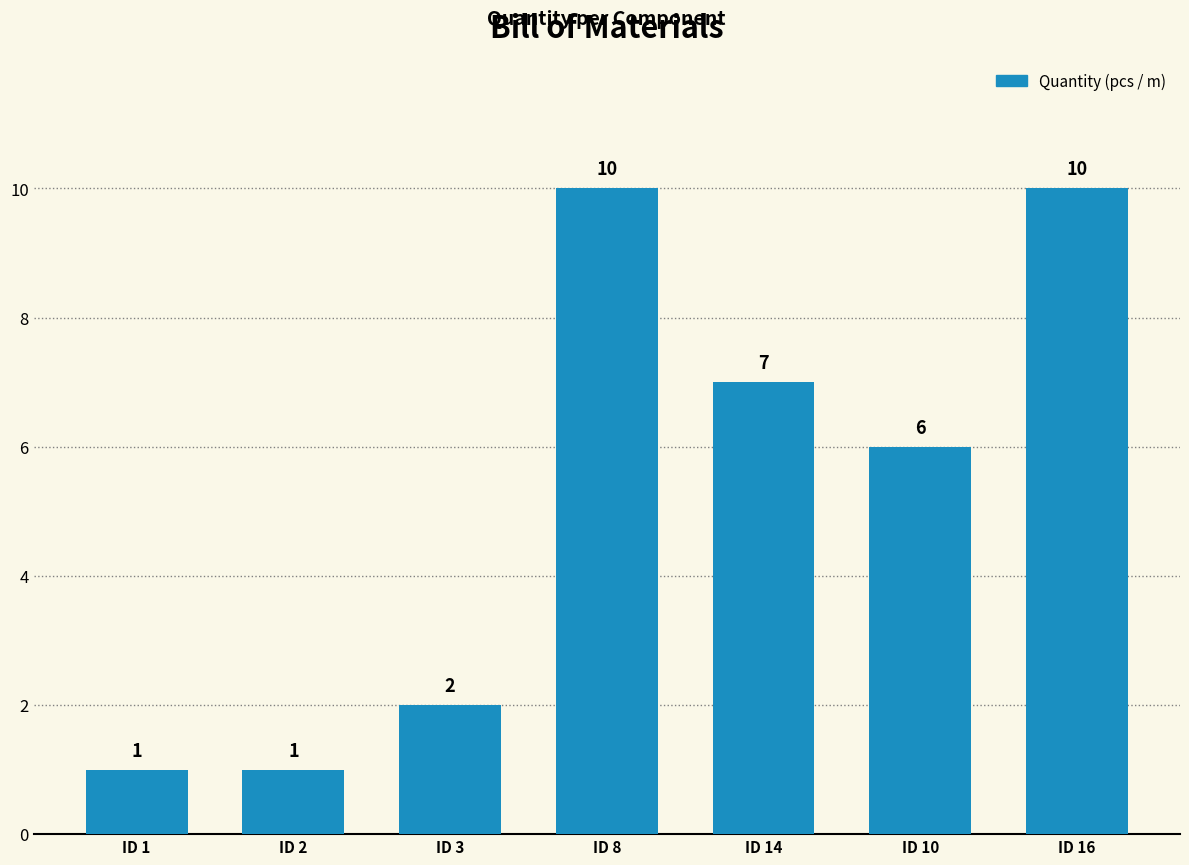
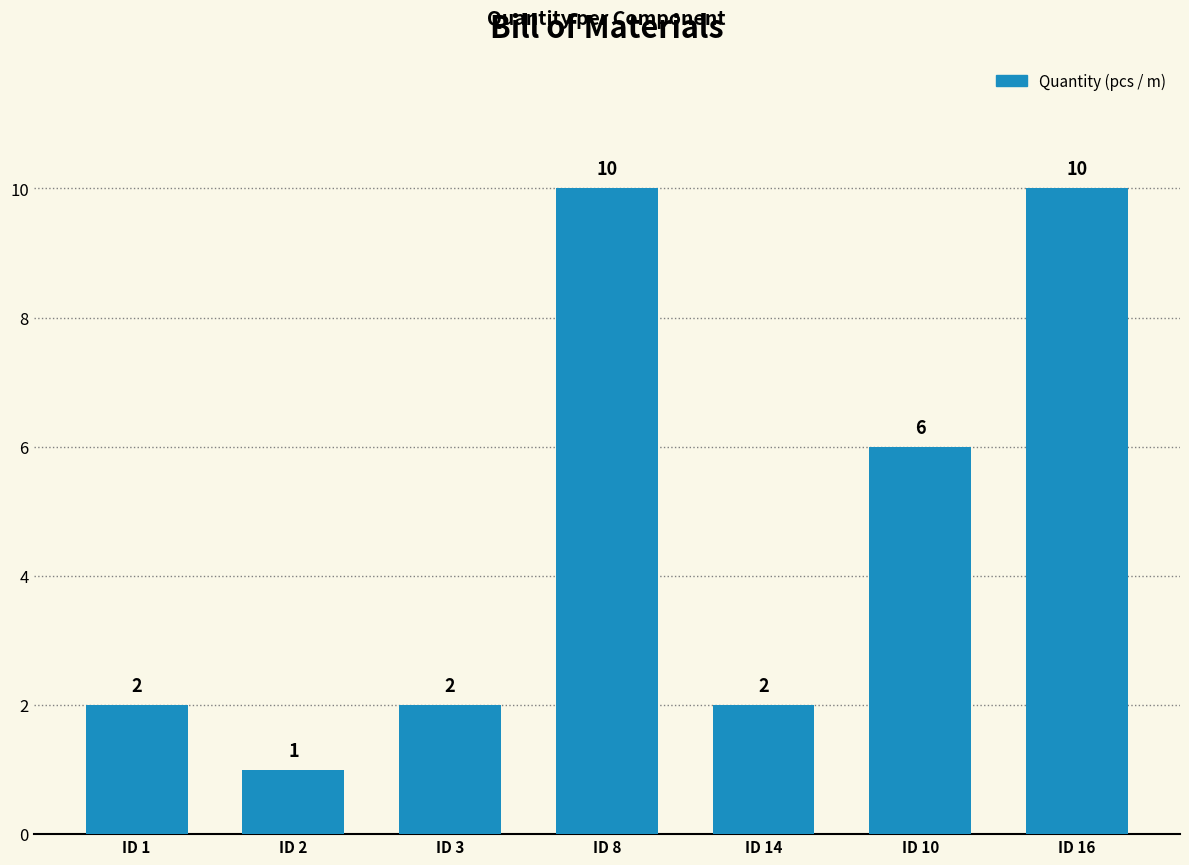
ID 1: 1 -> 2
ID 14: 7 -> 2
